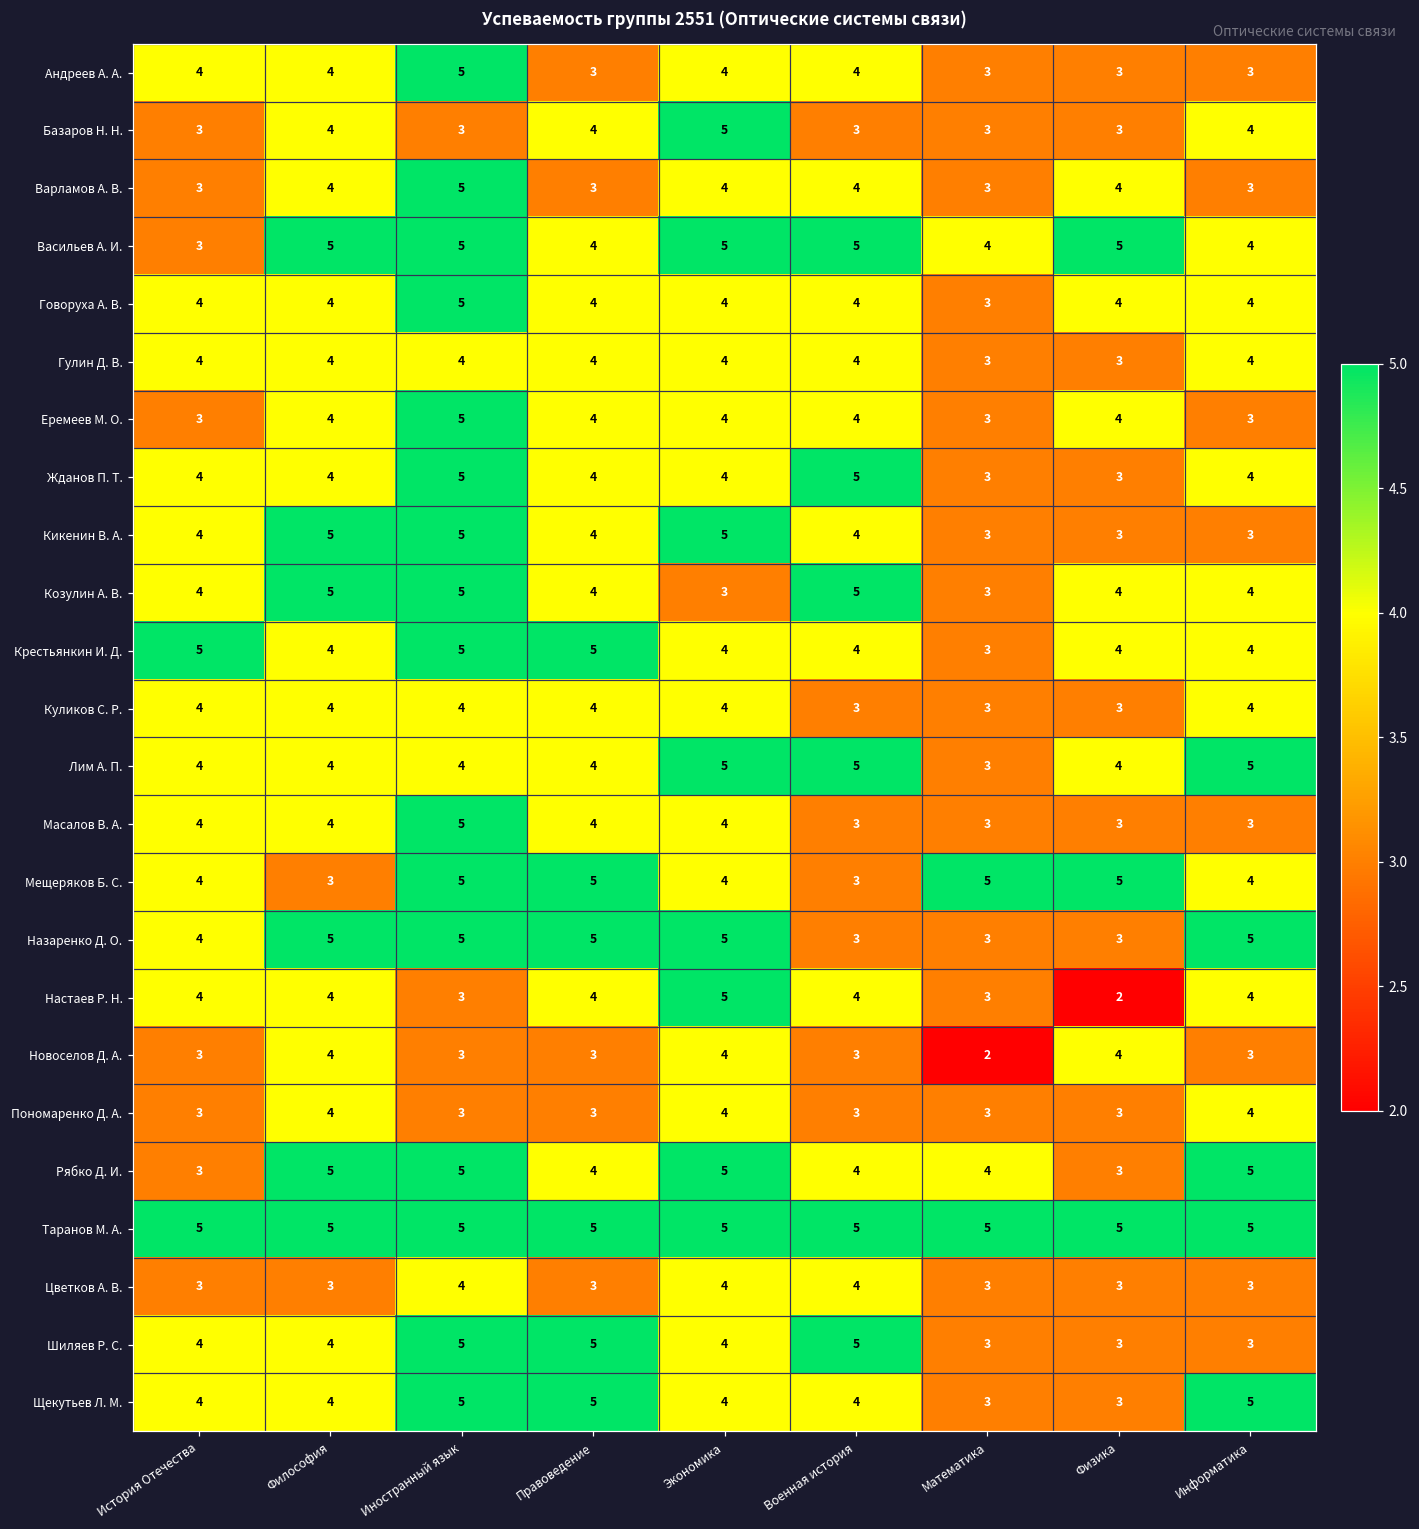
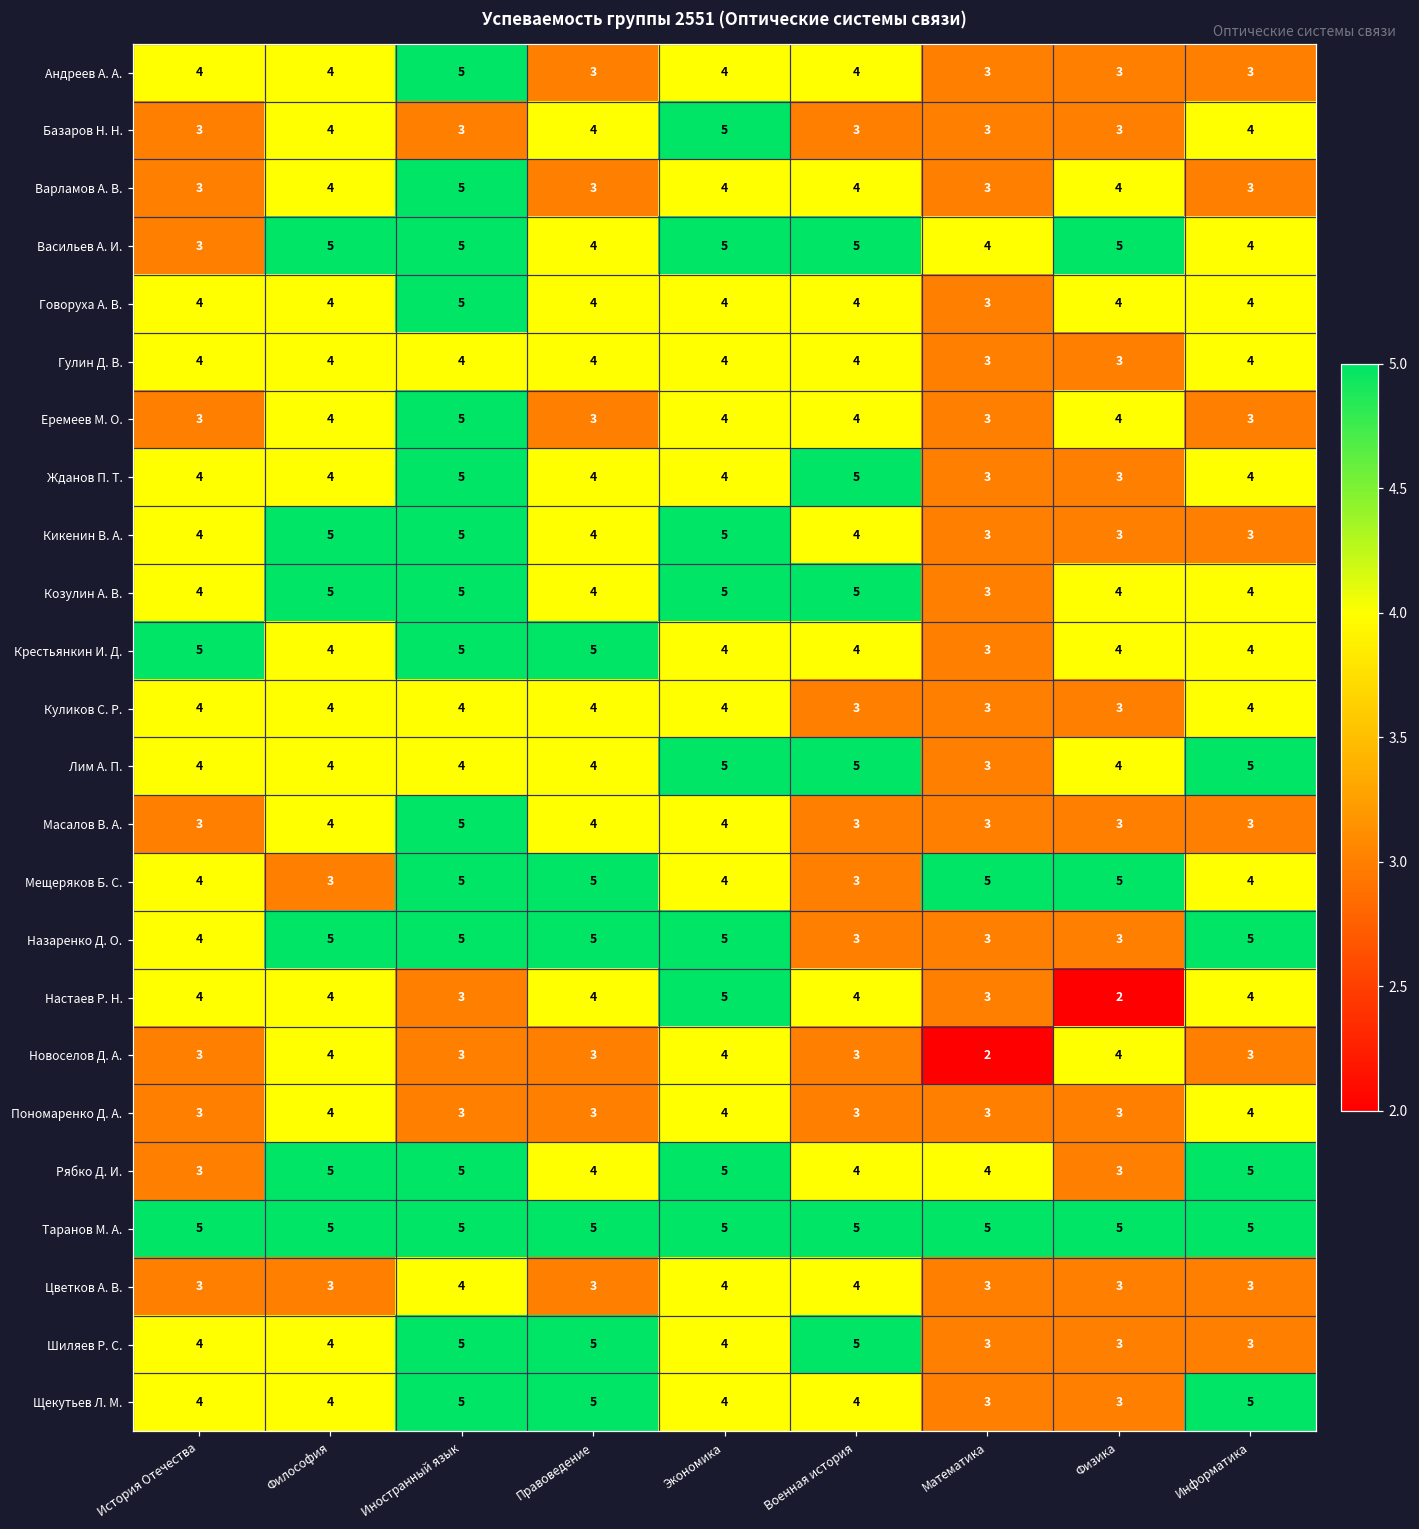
Еремеев М. О., Правоведение: 4 -> 3
Козулин А. В., Экономика: 3 -> 5
Масалов В. А., История Отечества: 4 -> 3
